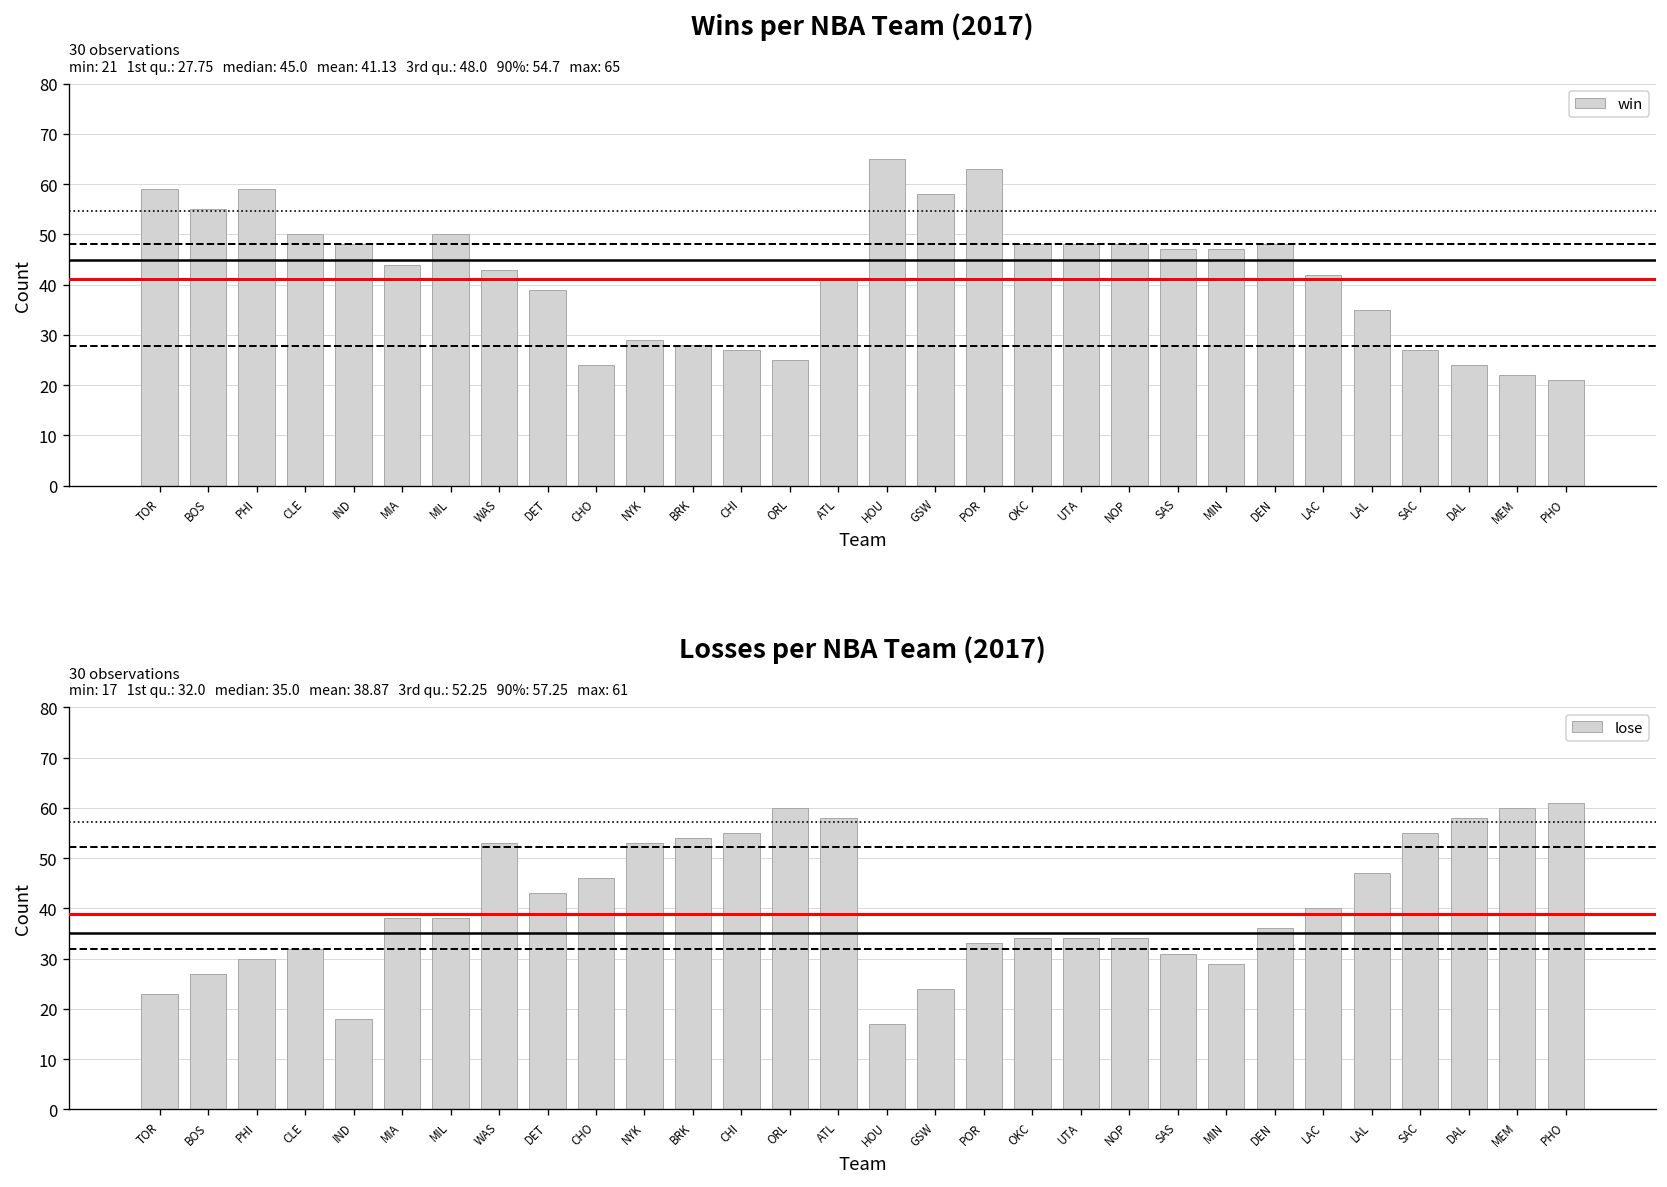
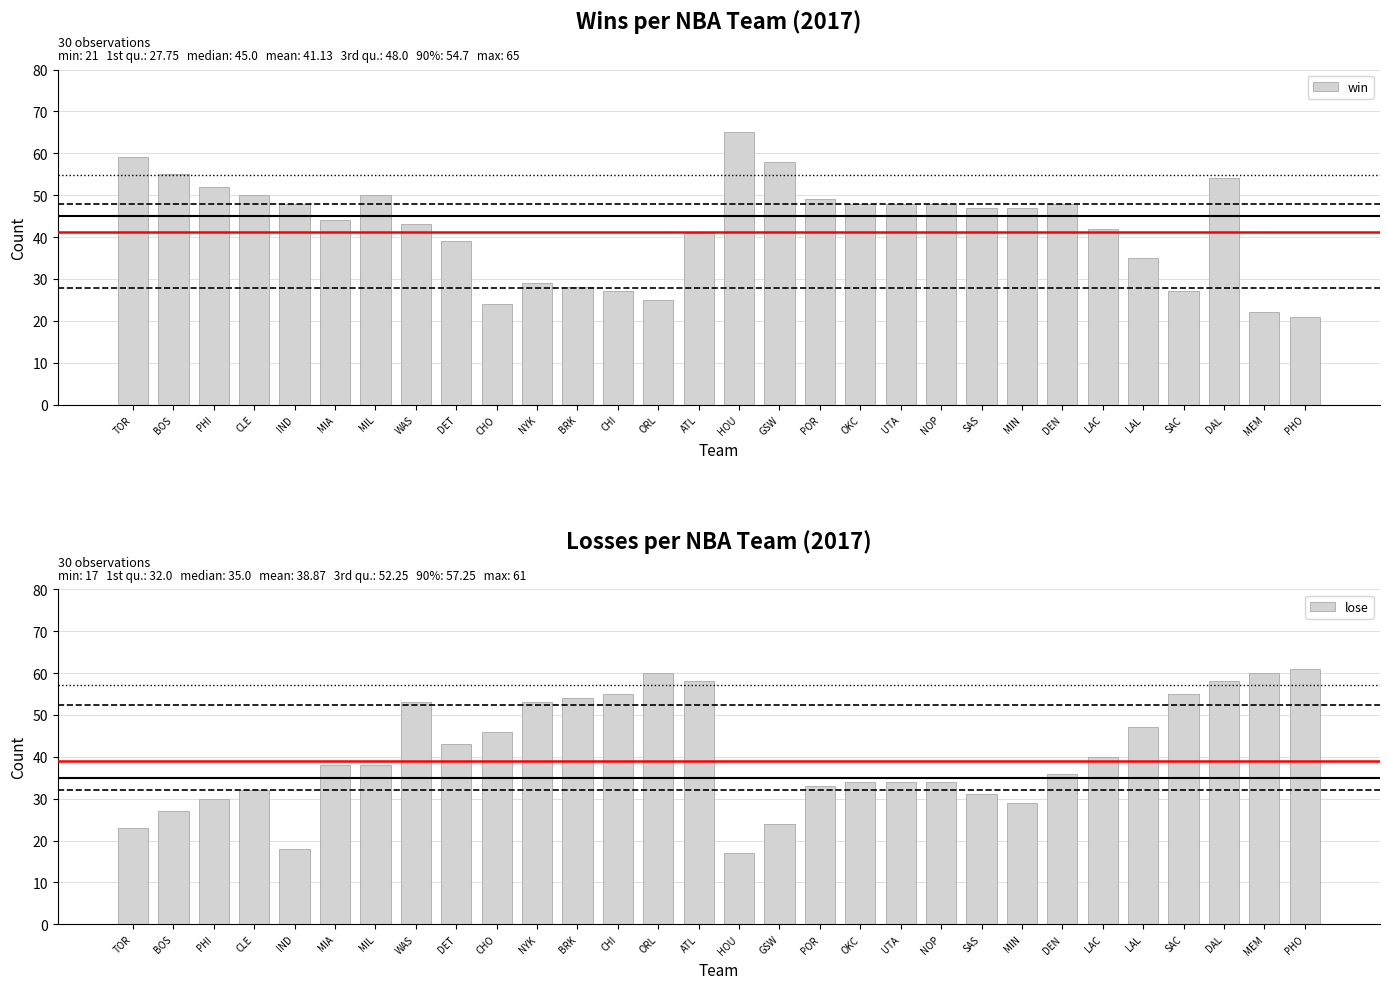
Wins per NBA Team (2017), PHI: 59 -> 52
Wins per NBA Team (2017), POR: 63 -> 49
Wins per NBA Team (2017), DAL: 24 -> 54
